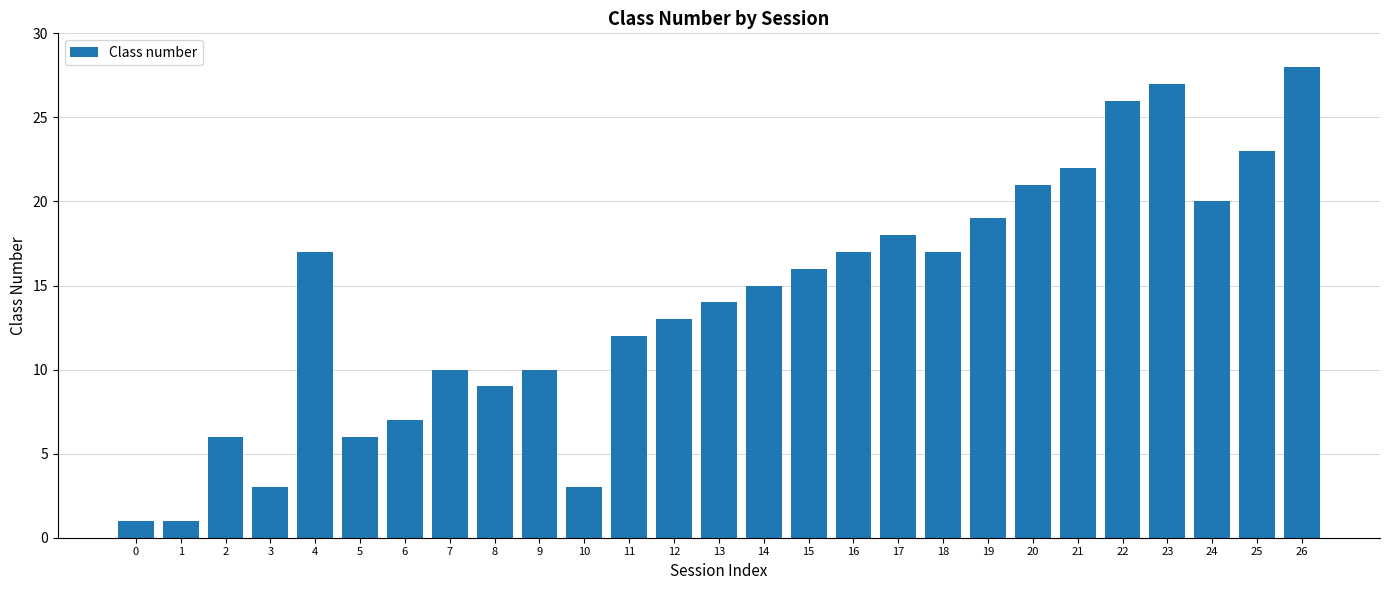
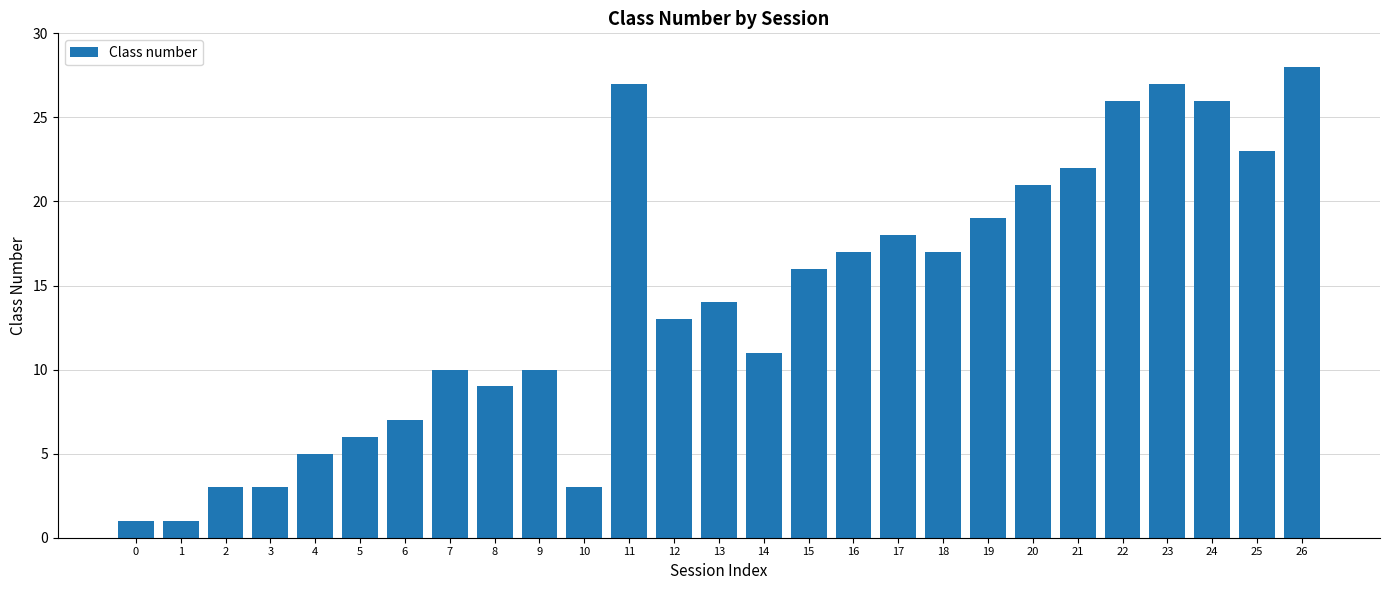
2: 6 -> 3
4: 17 -> 5
11: 12 -> 27
14: 15 -> 11
24: 20 -> 26
